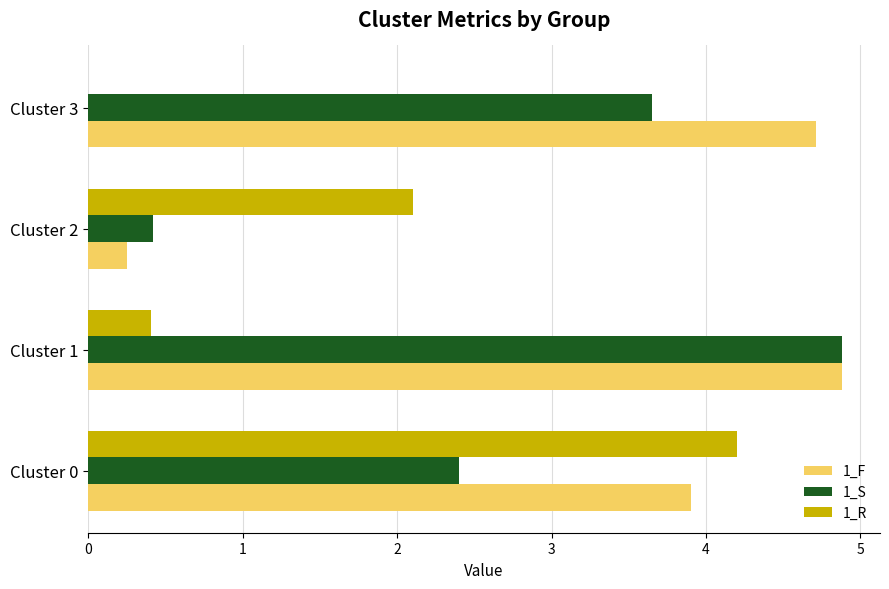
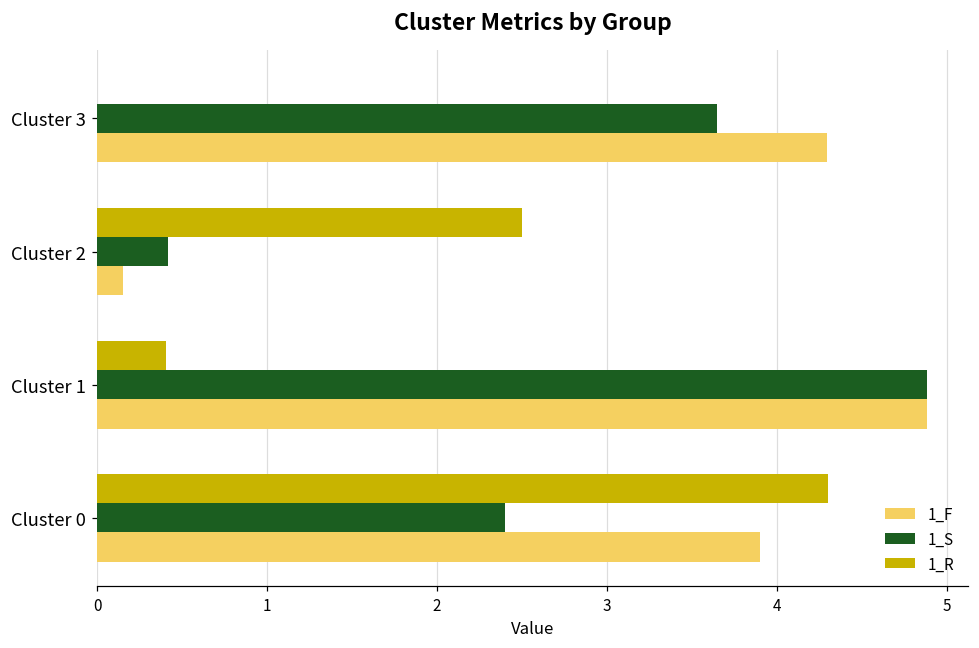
1_F, Cluster 3: 4.71 -> 4.29
1_R, Cluster 2: 2.1 -> 2.5
1_F, Cluster 2: 0.25 -> 0.15
1_R, Cluster 0: 4.2 -> 4.3
